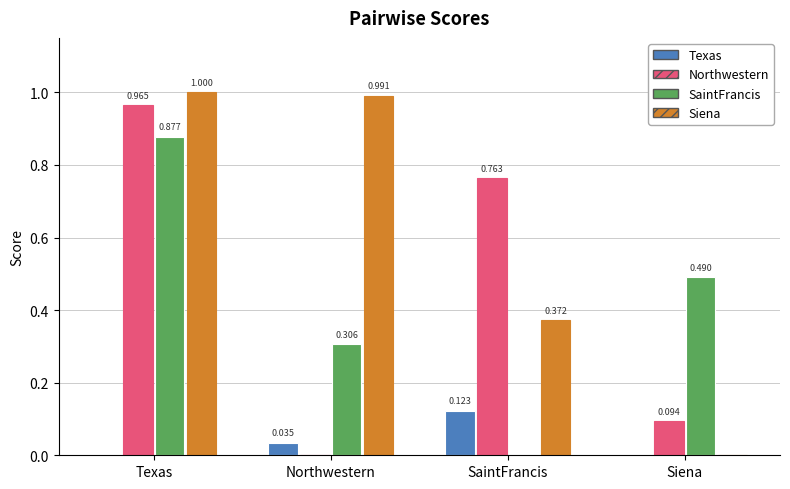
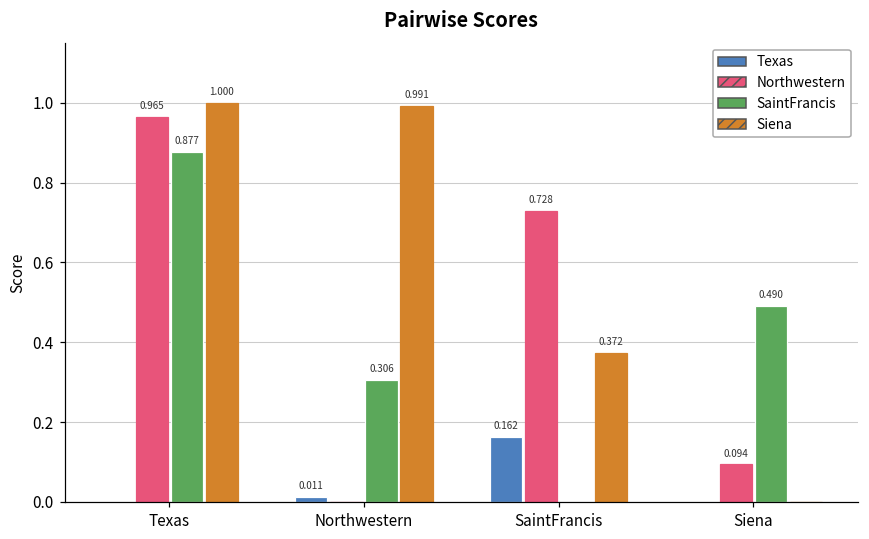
Texas, Northwestern: 0.035 -> 0.011
Texas, SaintFrancis: 0.123 -> 0.162
Northwestern, SaintFrancis: 0.763 -> 0.728
